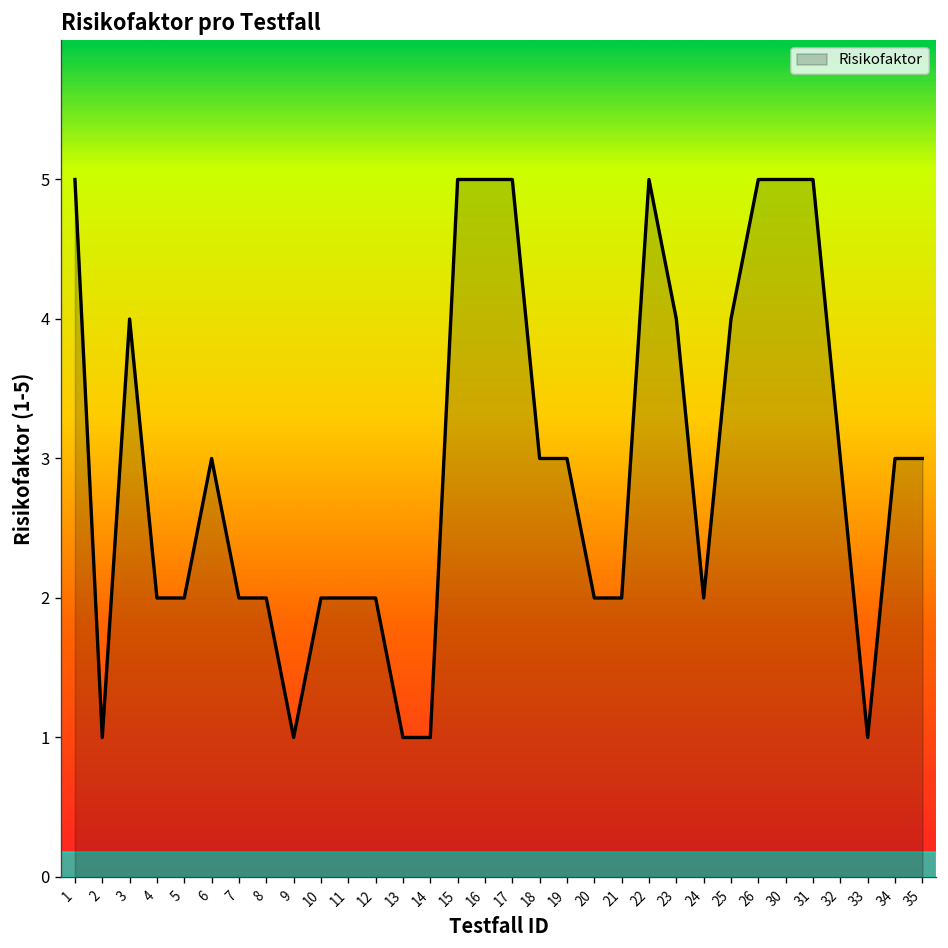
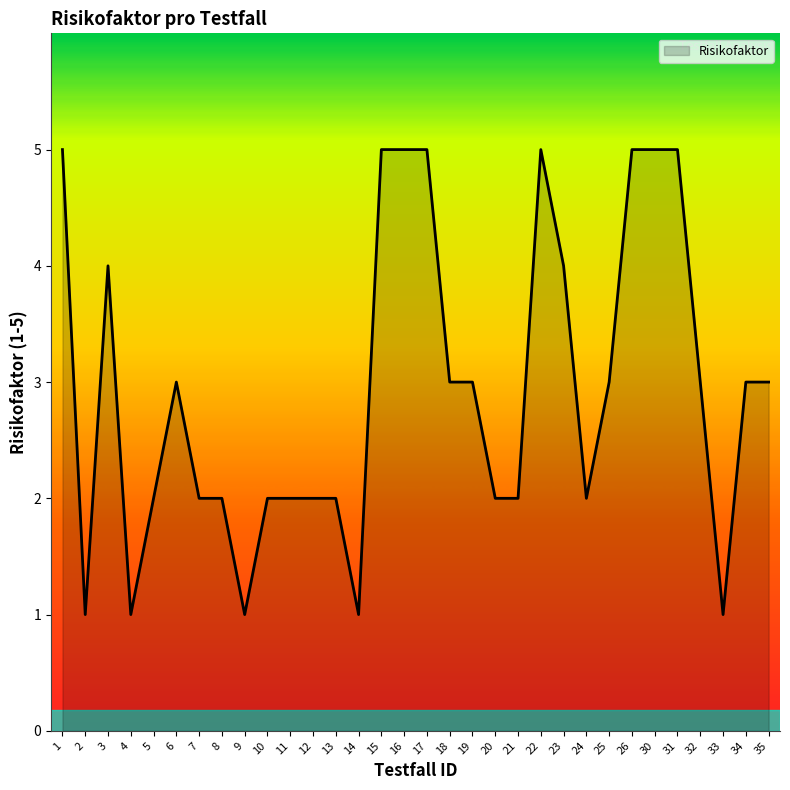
4: 2 -> 1
13: 1 -> 2
25: 4 -> 3
